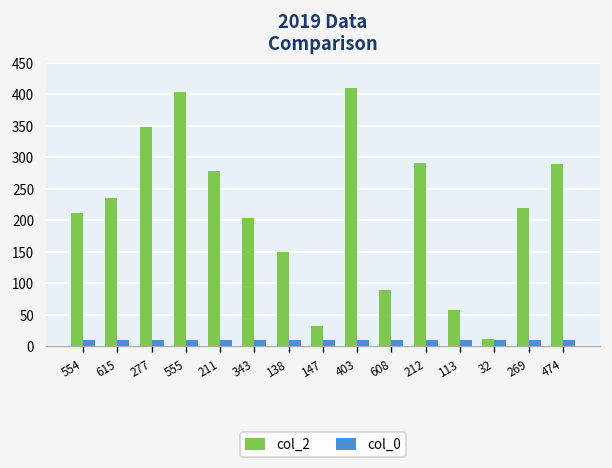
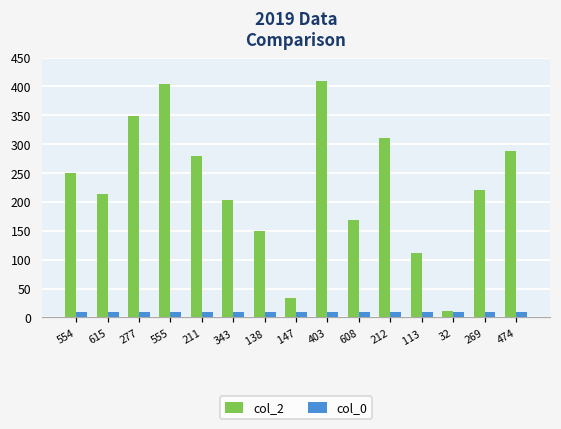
col_2, 554: 210 -> 250
col_2, 615: 240 -> 210
col_2, 608: 90 -> 170
col_2, 212: 290 -> 310
col_2, 113: 60 -> 110
